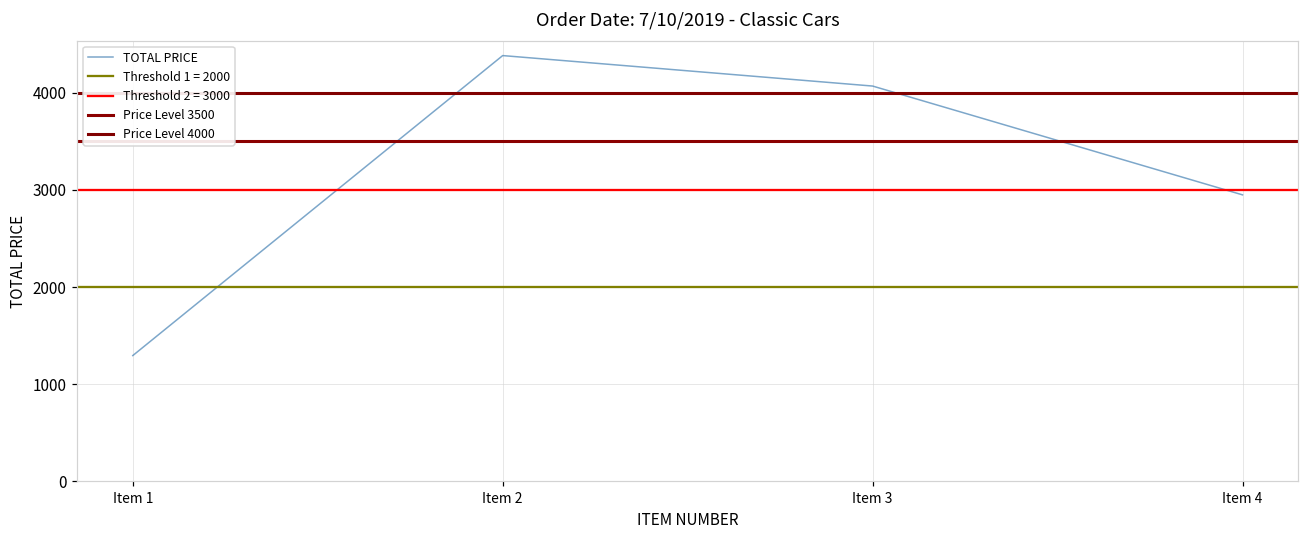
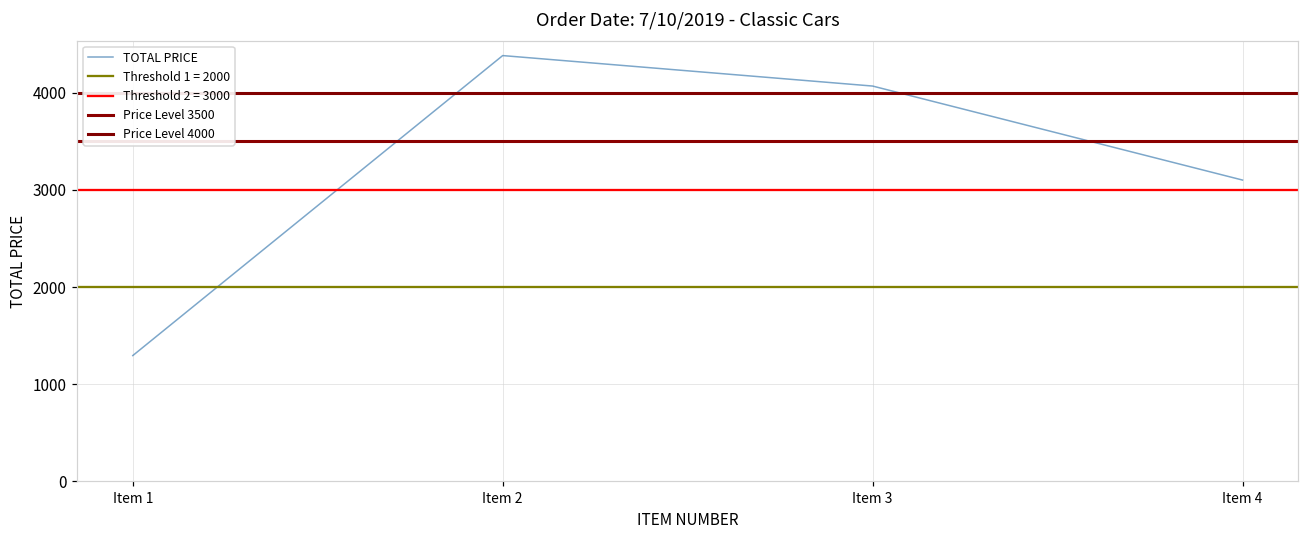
Item 4: 2900 -> 3100
